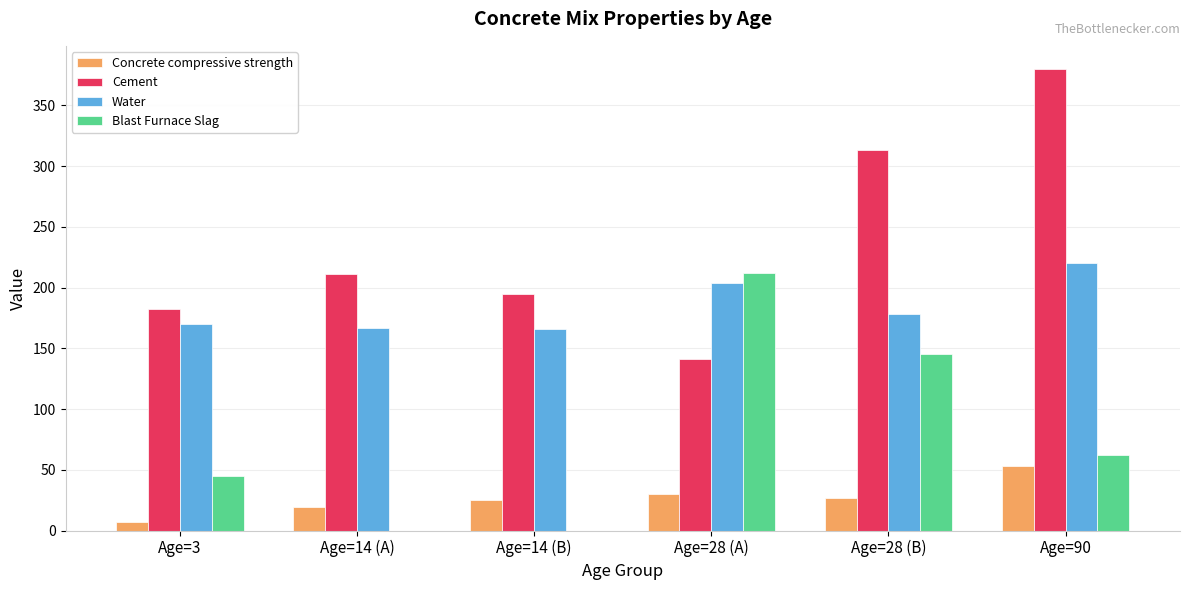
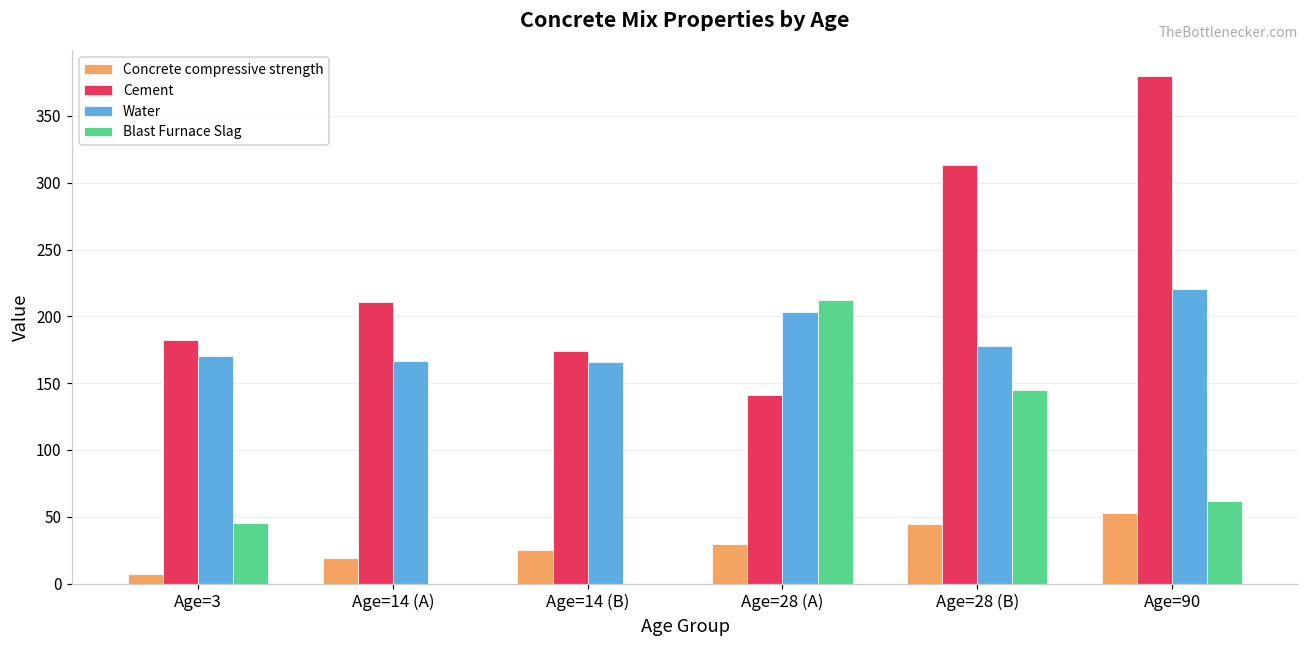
Cement, Age=14 (B): 195 -> 174
Concrete compressive strength, Age=28 (B): 26 -> 44
